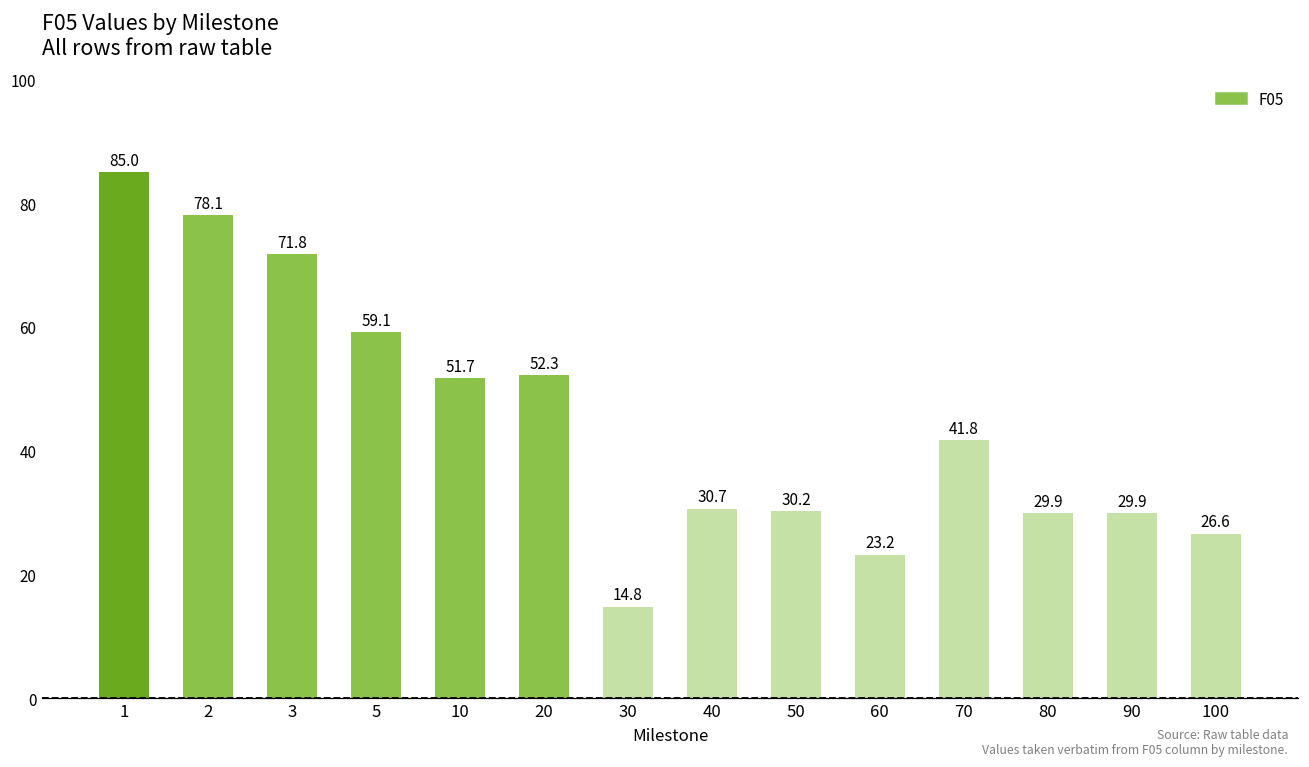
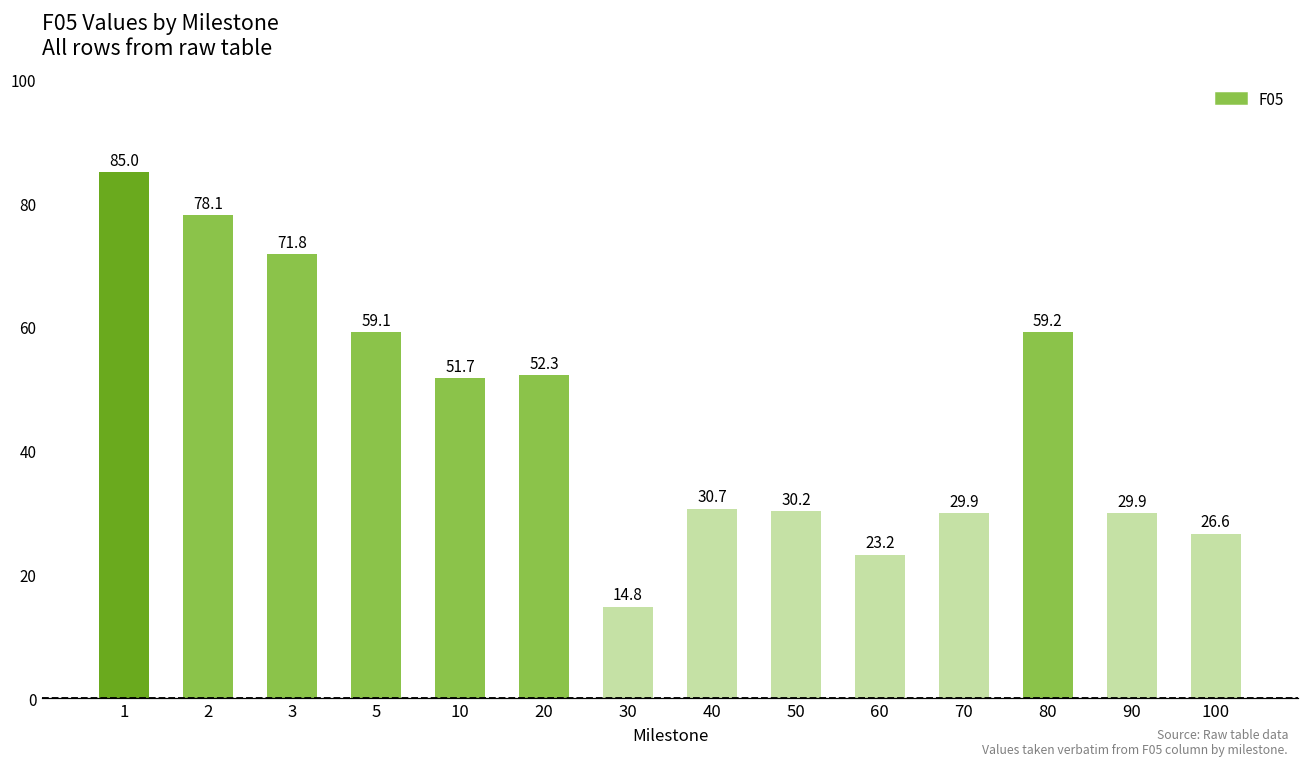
70: 41.8 -> 29.9
80: 29.9 -> 59.2
